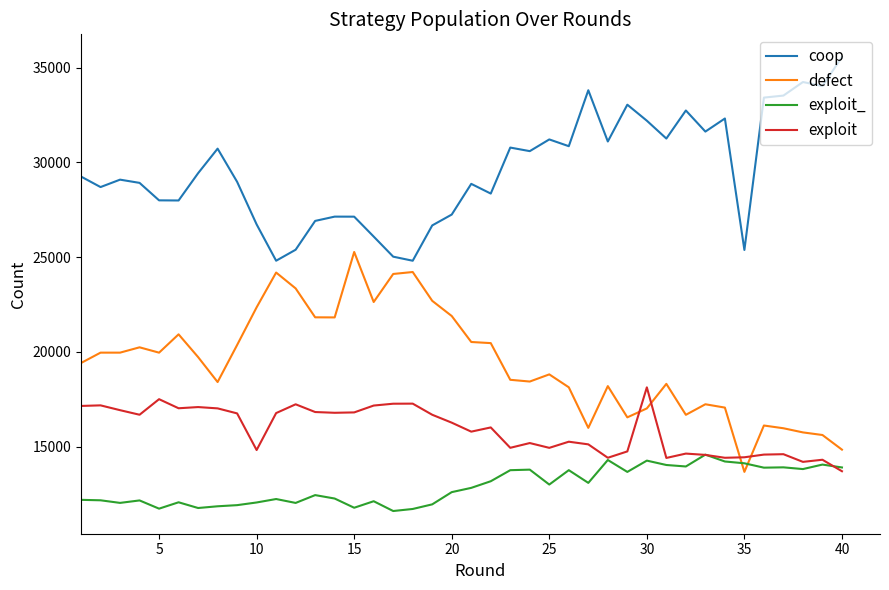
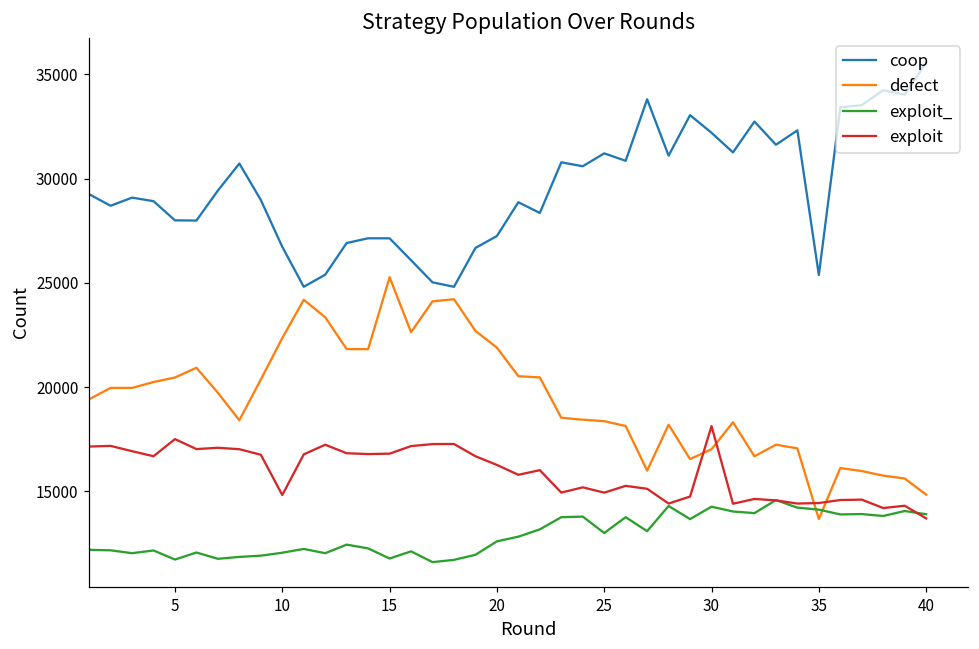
defect, 5: 20000 -> 20500
defect, 25: 18800 -> 18400
